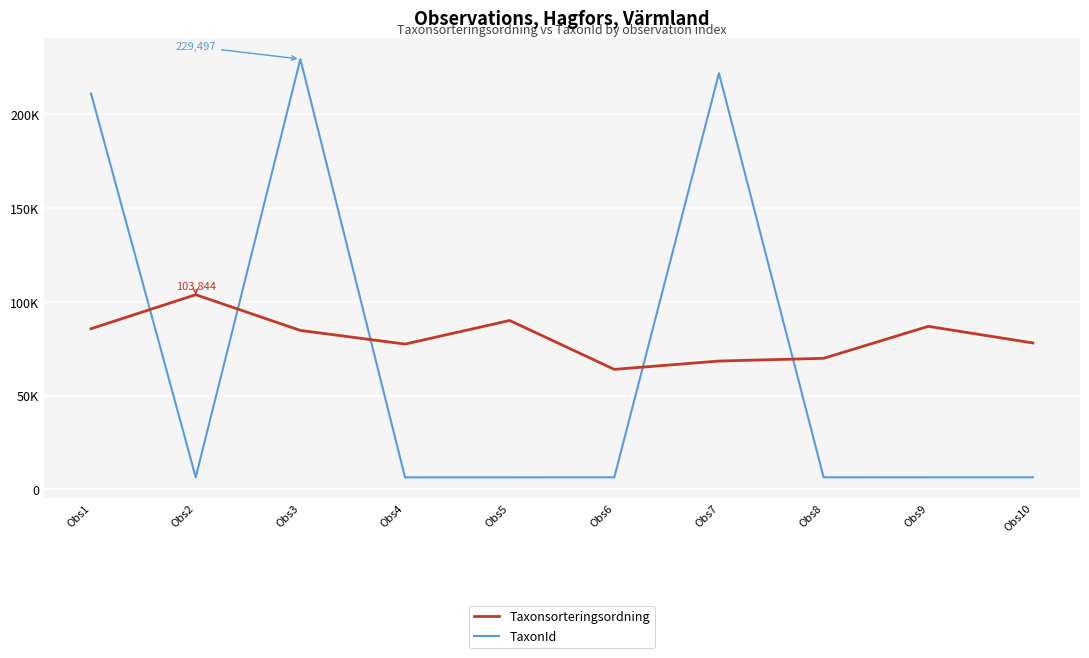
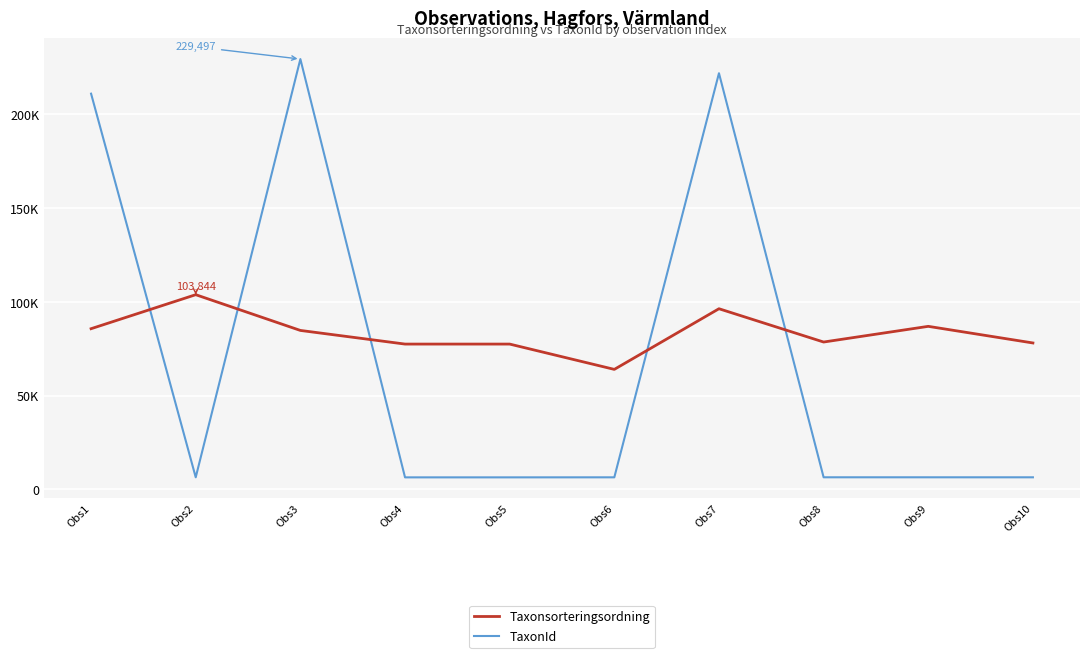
Taxonsorteringsordning, Obs5: 90000 -> 78000
Taxonsorteringsordning, Obs7: 68000 -> 96000
Taxonsorteringsordning, Obs8: 70000 -> 79000
